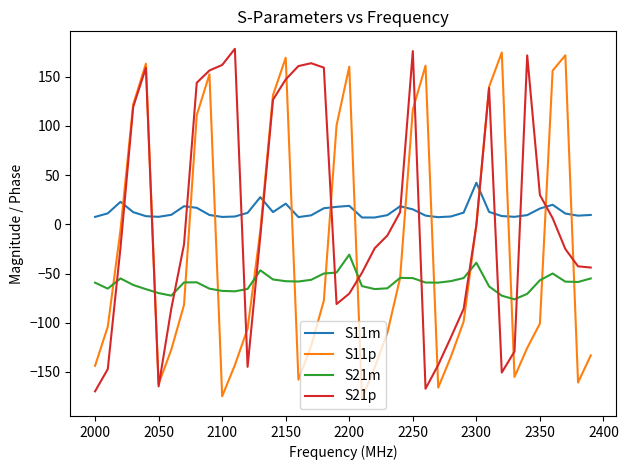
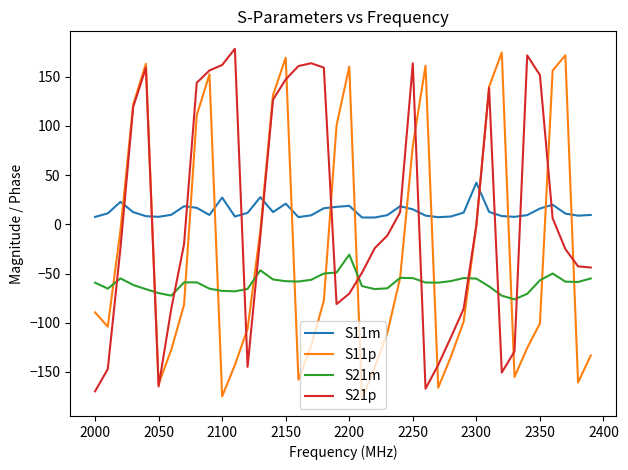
S11p, 2000: -140 -> -90
S11m, 2100: 10 -> 30
S11p, 2250: 120 -> 80
S21p, 2250: 180 -> 160
S21m, 2300: -40 -> -60
S21p, 2350: 30 -> 150
